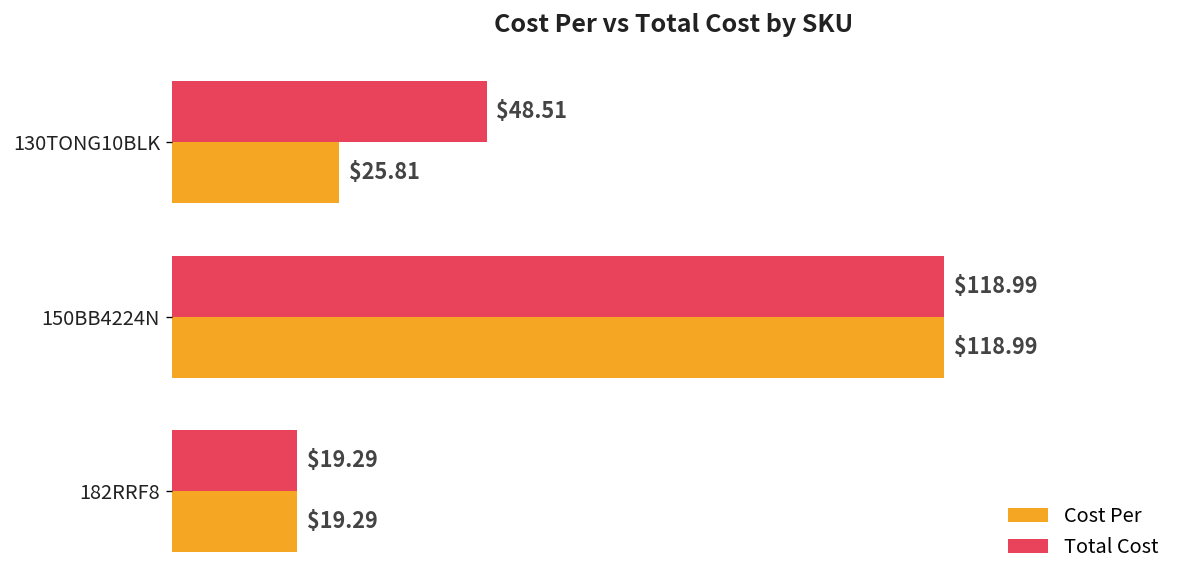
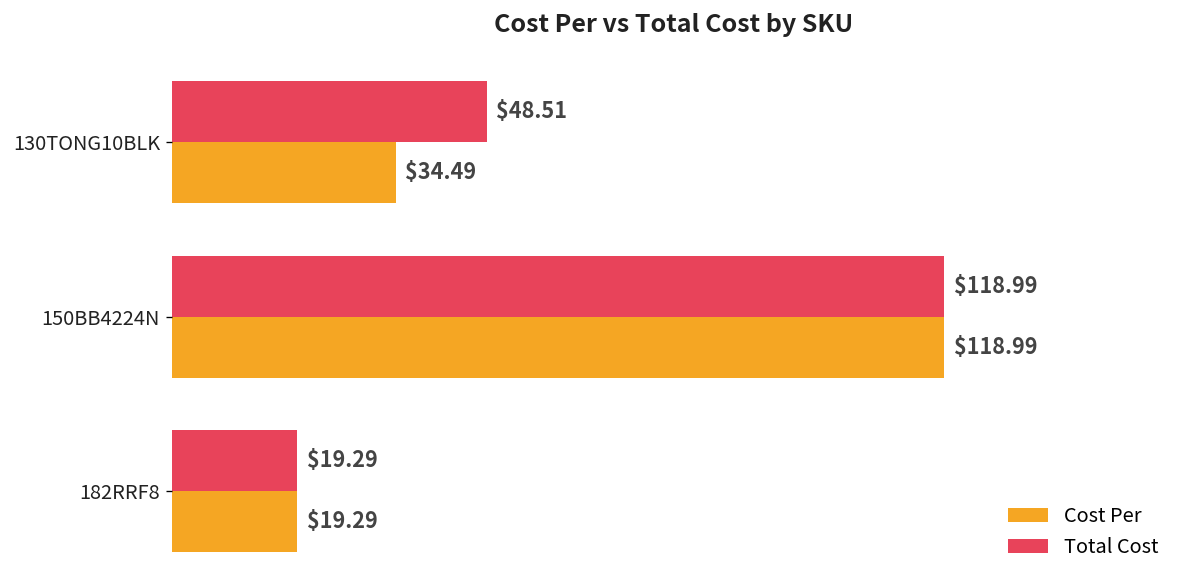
Cost Per, 130TONG10BLK: $25.81 -> $34.49
